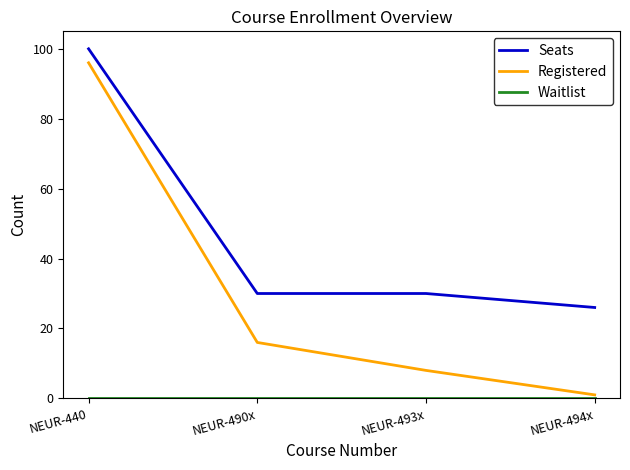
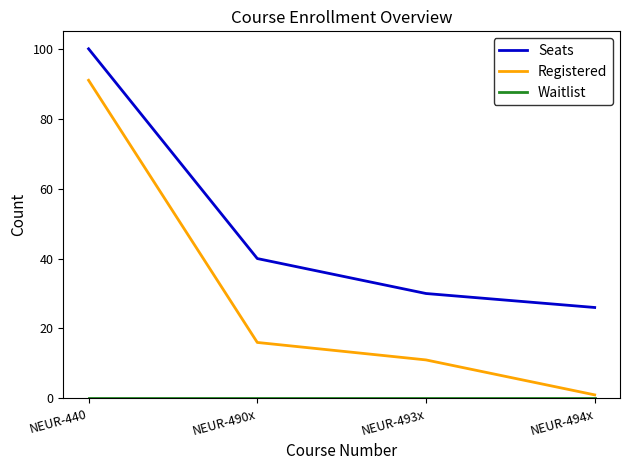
Registered, NEUR-440: 96 -> 91
Seats, NEUR-490x: 30 -> 40
Registered, NEUR-493x: 8 -> 11
